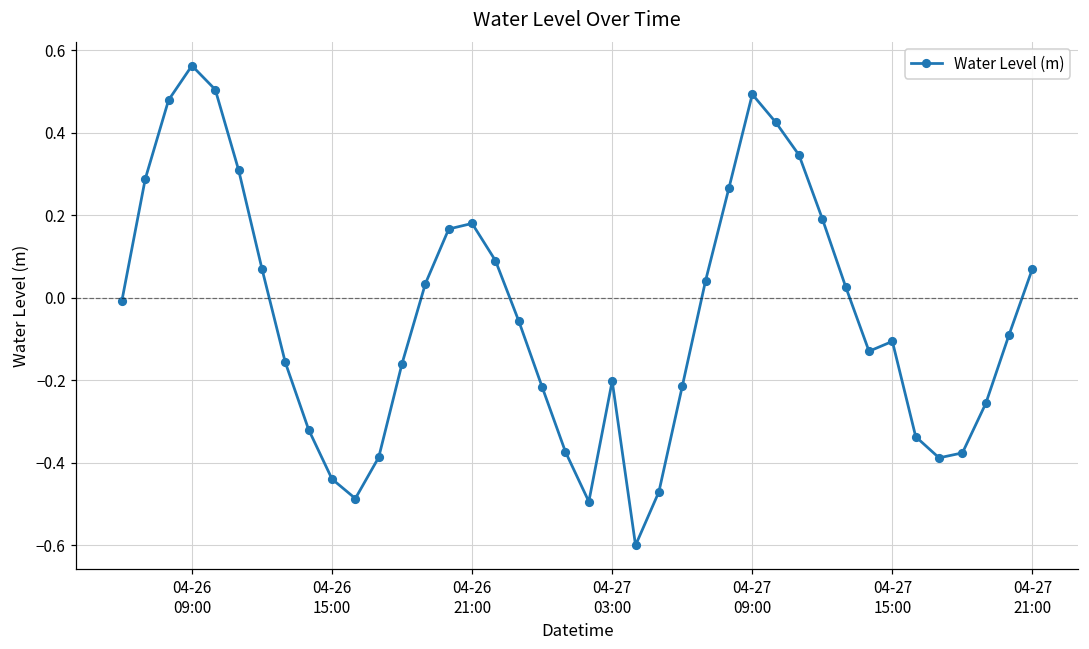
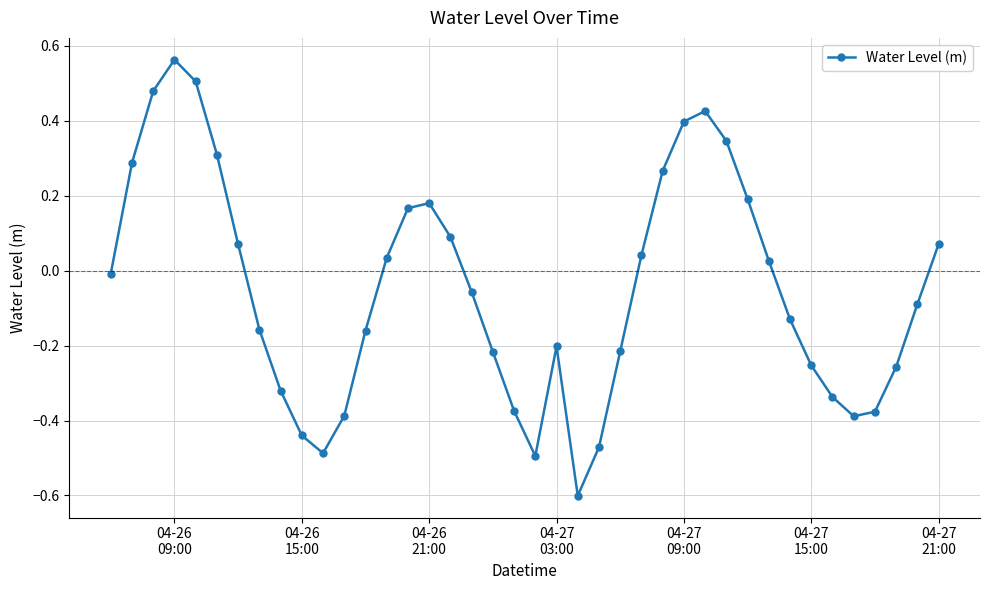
04-27 09:00: 0.49 -> 0.40
04-27 15:00: -0.11 -> -0.25
